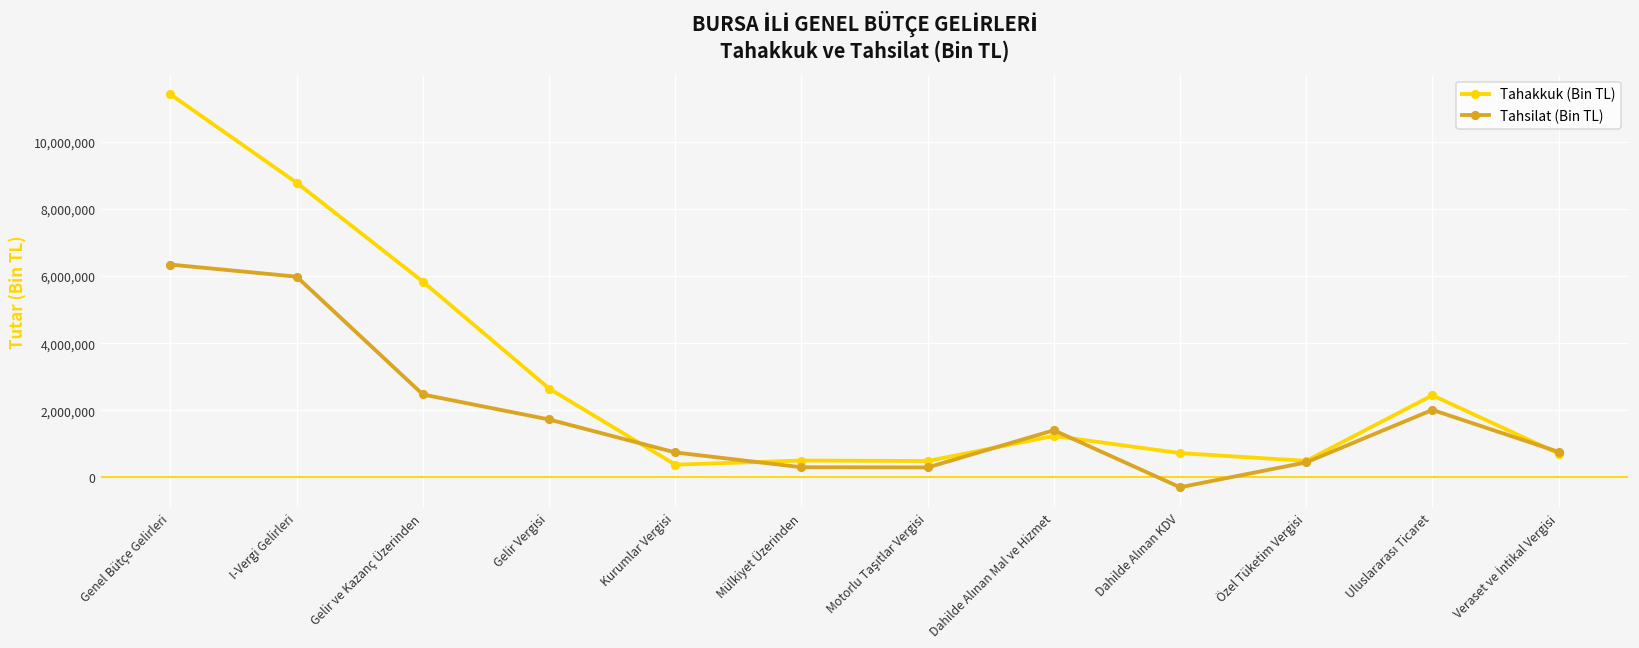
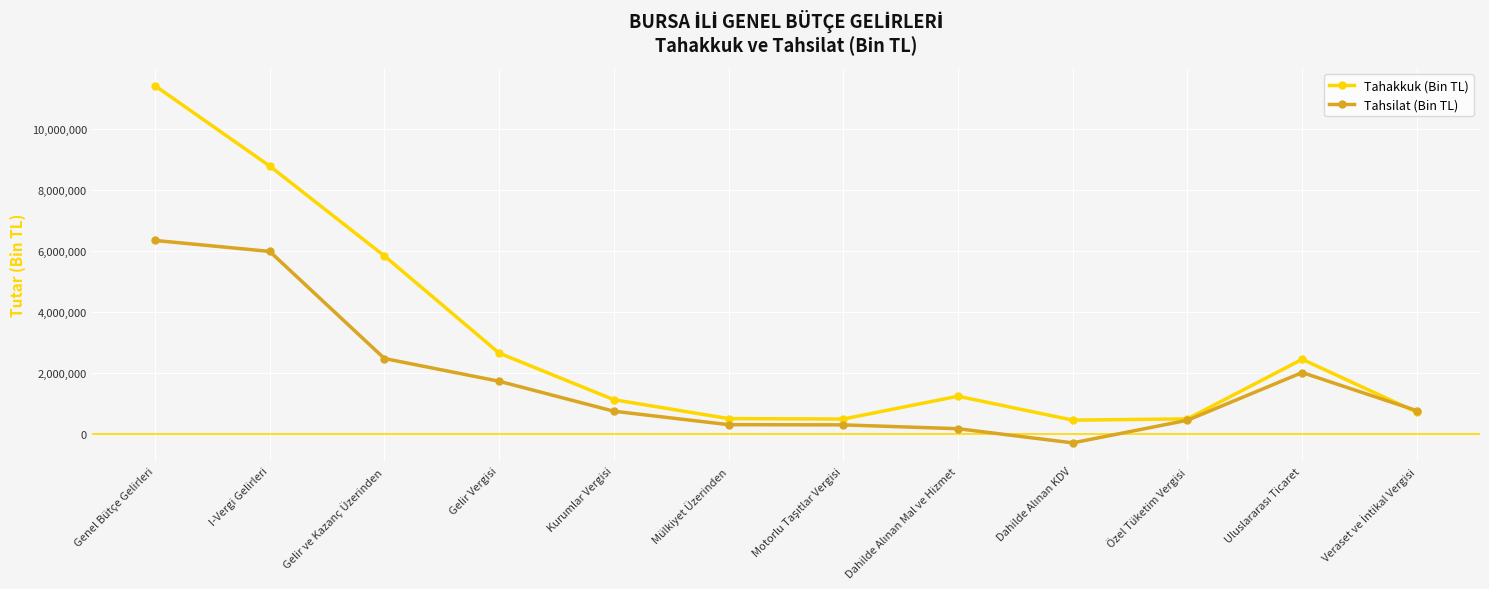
Tahakkuk (Bin TL), Kurumlar Vergisi: 400,000 -> 1,100,000
Tahsilat (Bin TL), Dahilde Alınan Mal ve Hizmet: 1,400,000 -> 200,000
Tahakkuk (Bin TL), Dahilde Alınan KDV: 700,000 -> 500,000
